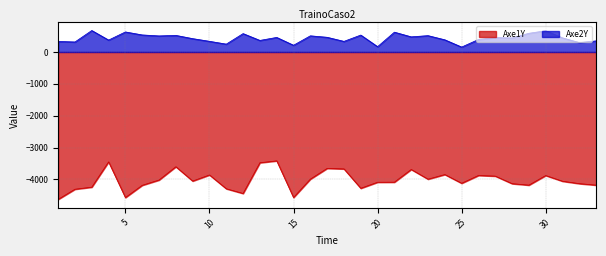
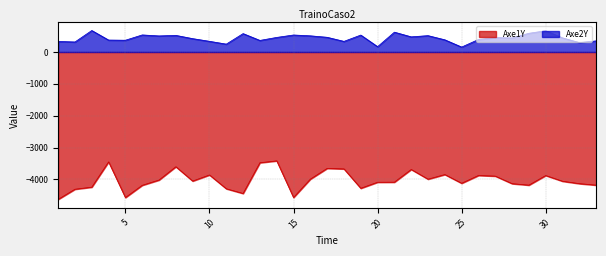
Axe2Y, 5: 600 -> 400
Axe2Y, 15: 200 -> 500
